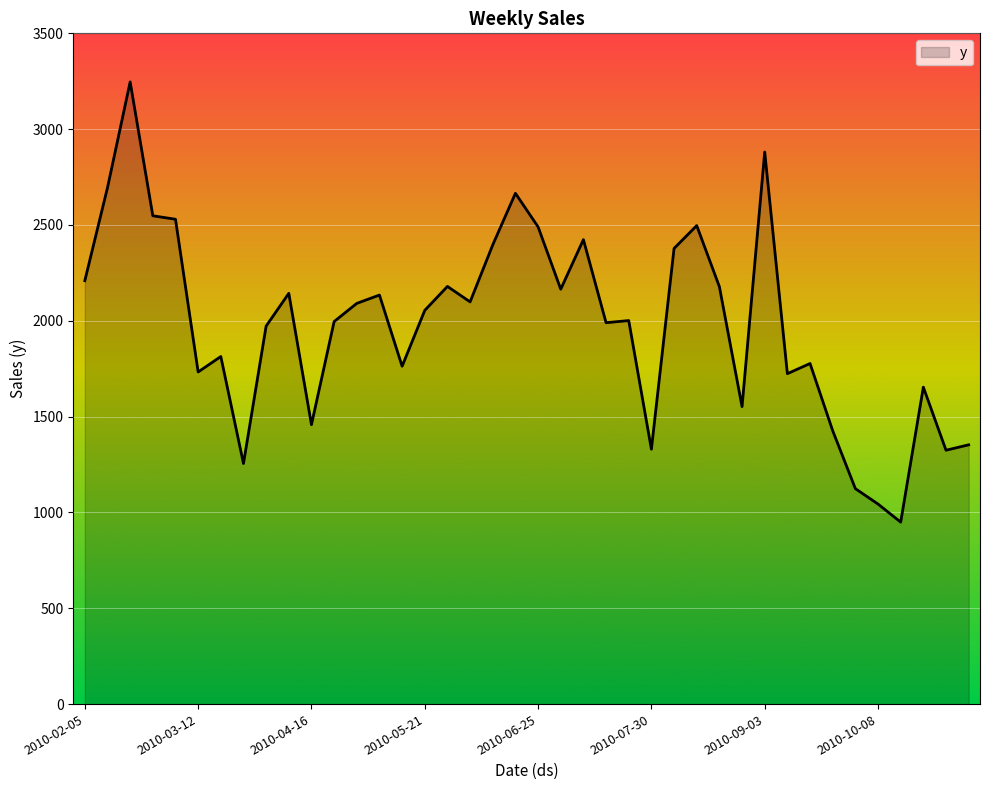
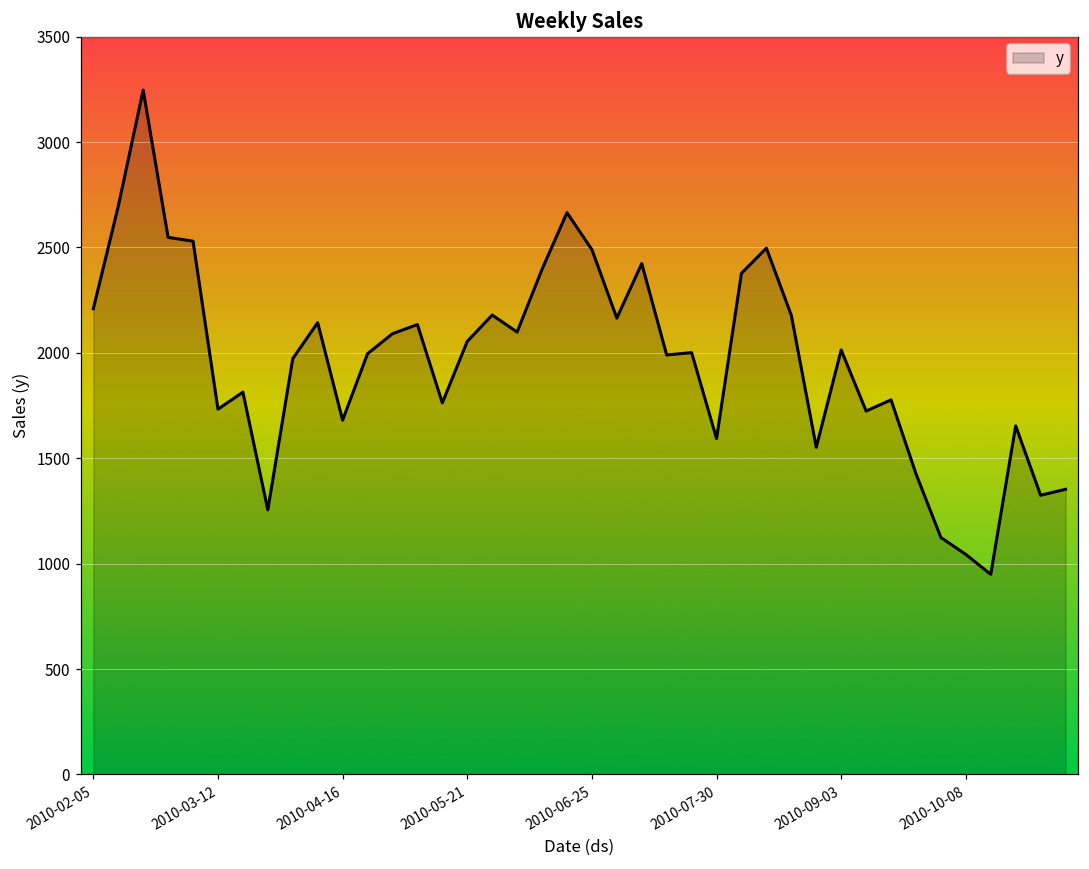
2010-04-16: 1460 -> 1680
2010-07-30: 1330 -> 1590
2010-09-03: 2880 -> 2010
